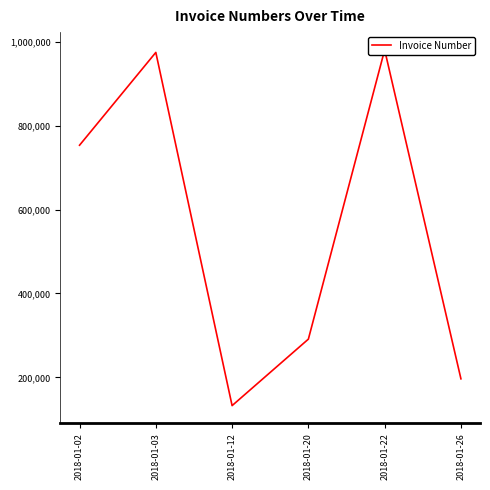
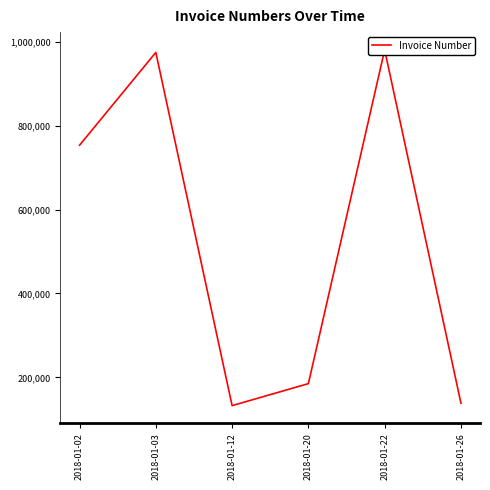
2018-01-20: 290,000 -> 180,000
2018-01-26: 200,000 -> 140,000
